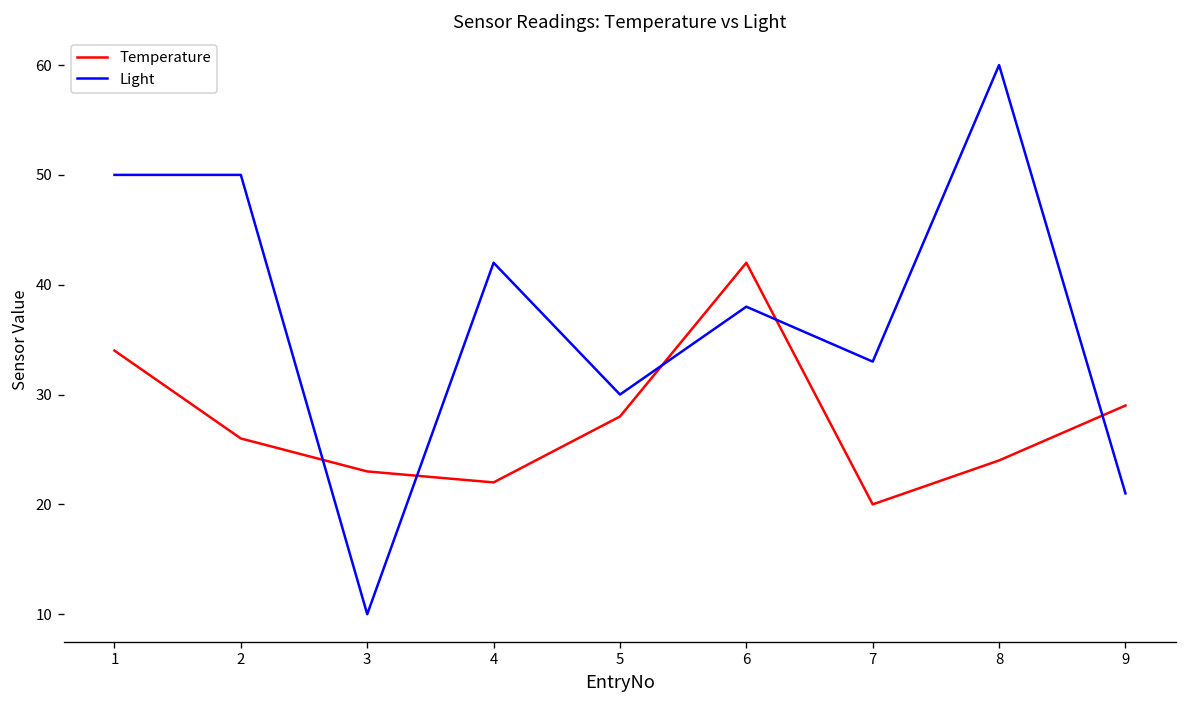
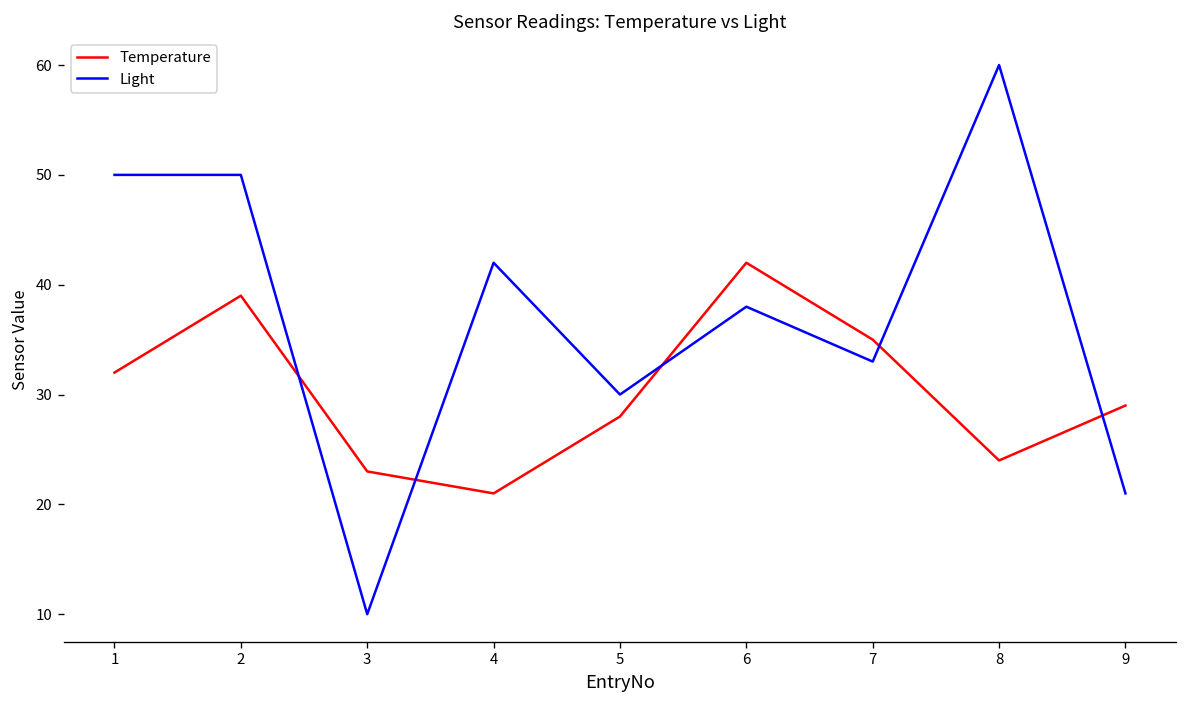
Temperature, 1: 34 -> 32
Temperature, 2: 26 -> 39
Temperature, 4: 22 -> 21
Temperature, 7: 20 -> 35
